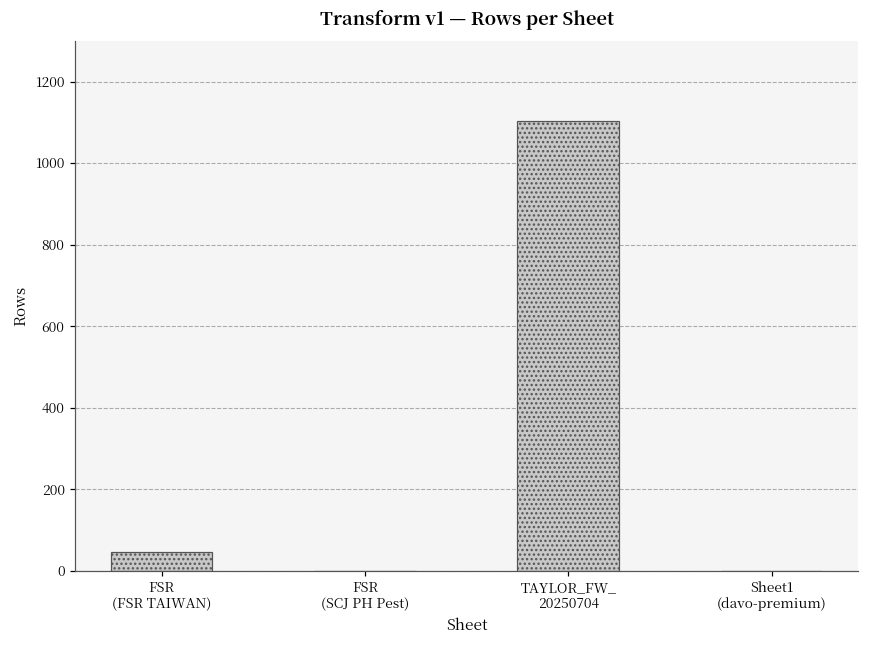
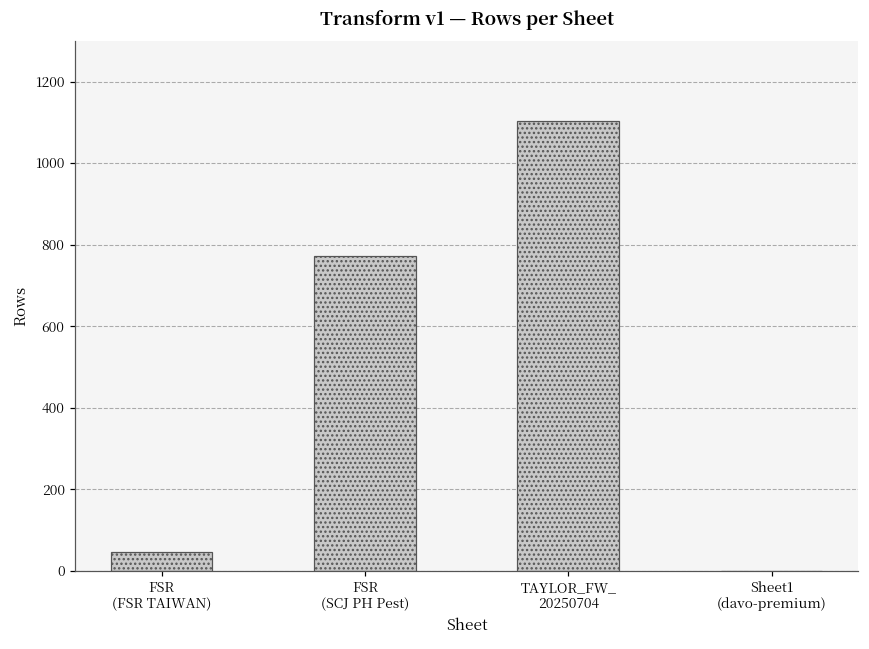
FSR (SCJ PH Pest): 0 -> 770
